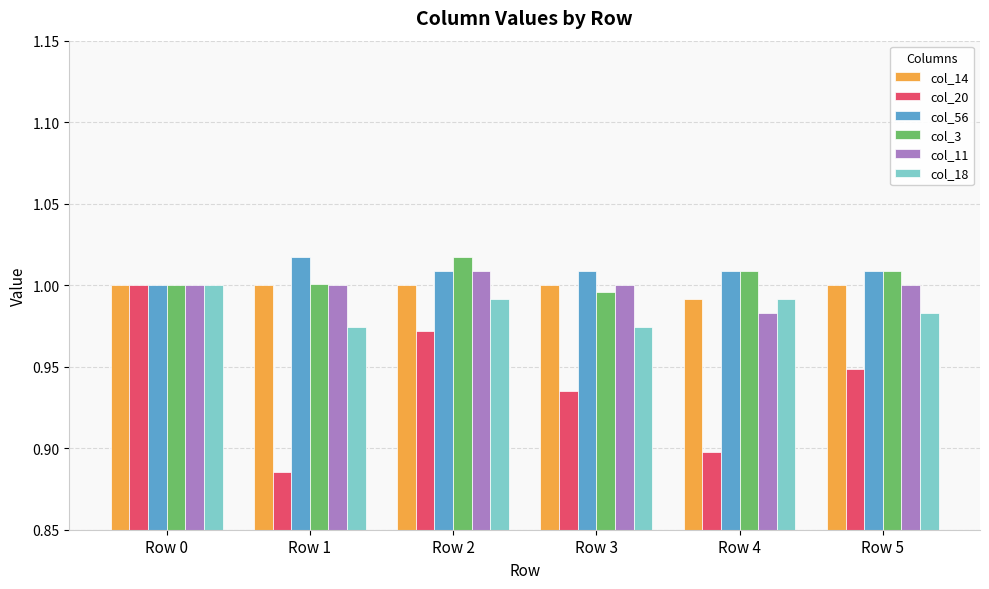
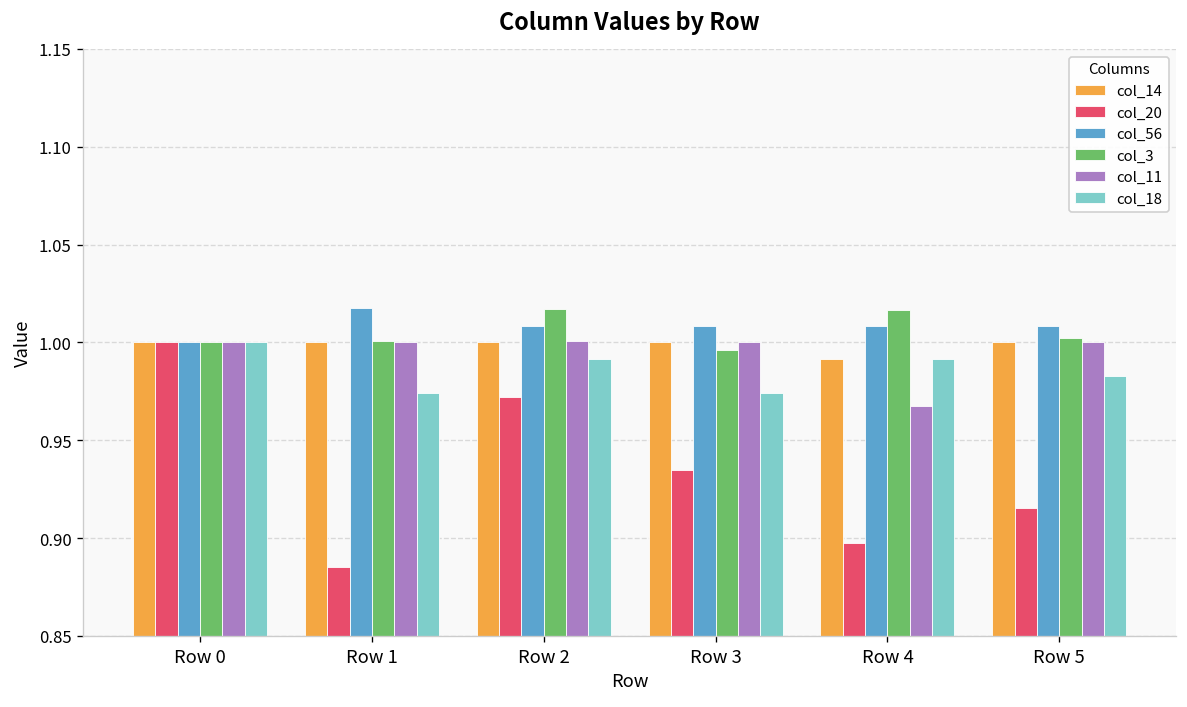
col_11, Row 2: 1.009 -> 1.001
col_3, Row 4: 1.009 -> 1.017
col_11, Row 4: 0.983 -> 0.968
col_20, Row 5: 0.949 -> 0.915
col_3, Row 5: 1.009 -> 1.002
